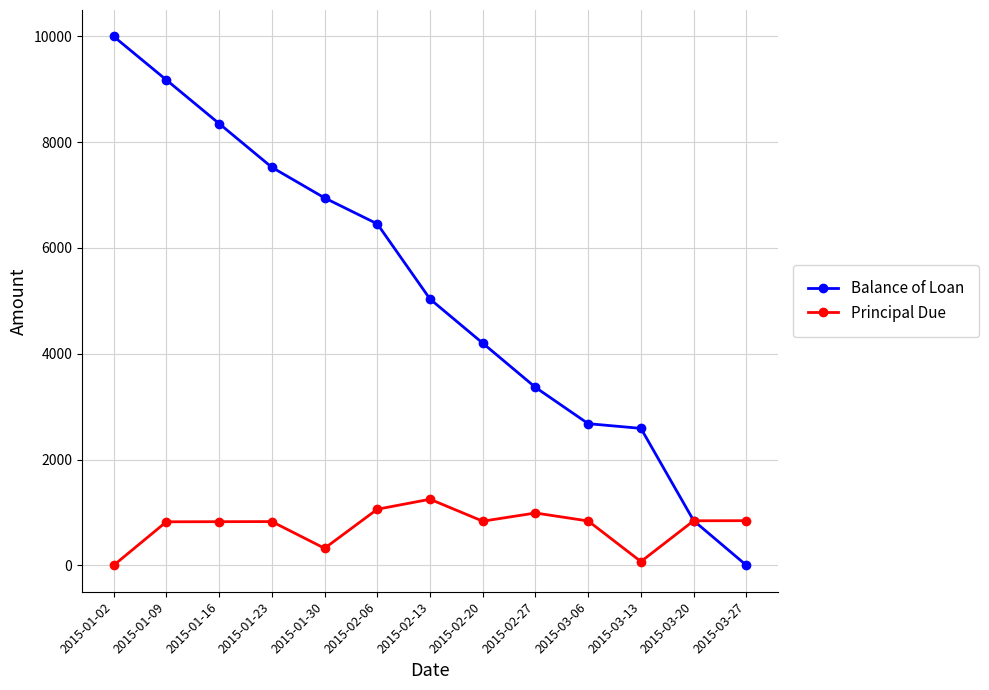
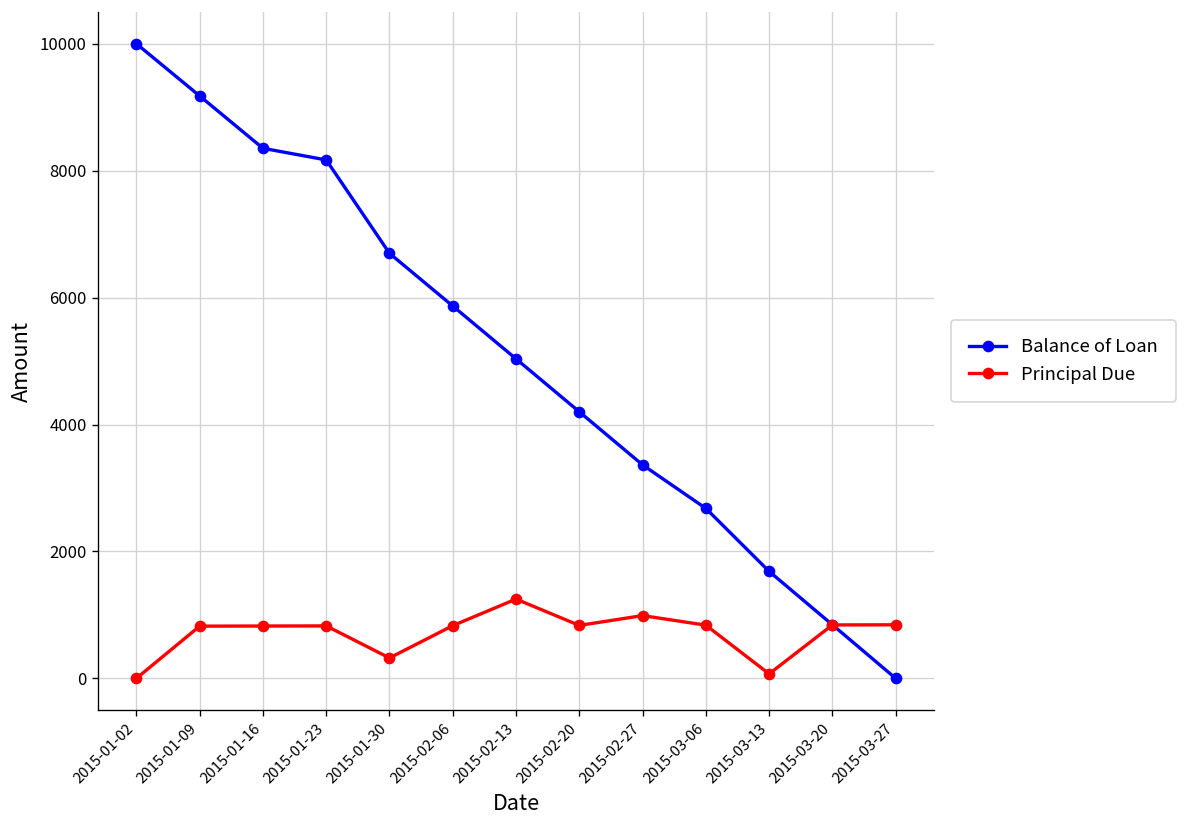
Balance of Loan, 2015-01-23: 7500 -> 8200
Balance of Loan, 2015-01-30: 6900 -> 6700
Balance of Loan, 2015-02-06: 6500 -> 5900
Principal Due, 2015-02-06: 1100 -> 800
Balance of Loan, 2015-03-13: 2600 -> 1700
